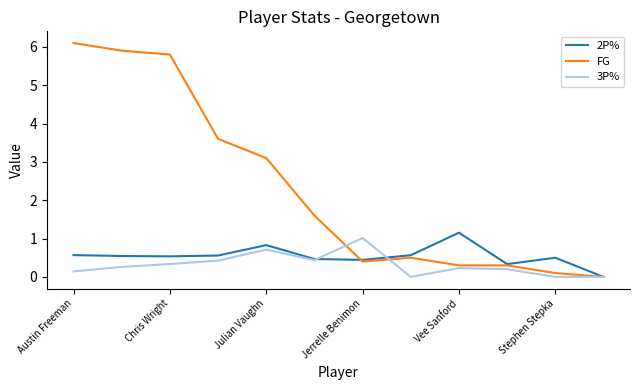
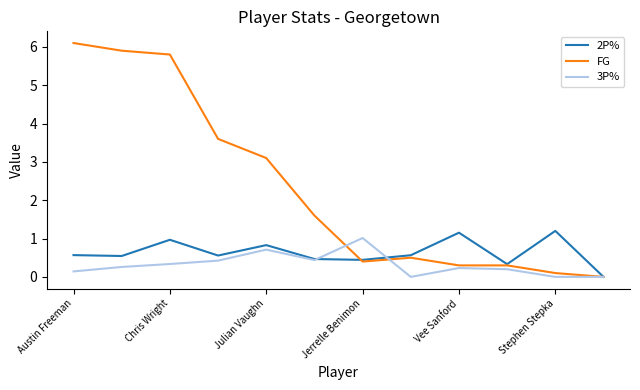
2P%, Chris Wright: 0.5 -> 1.0
2P%, Stephen Stepka: 0.5 -> 1.2
